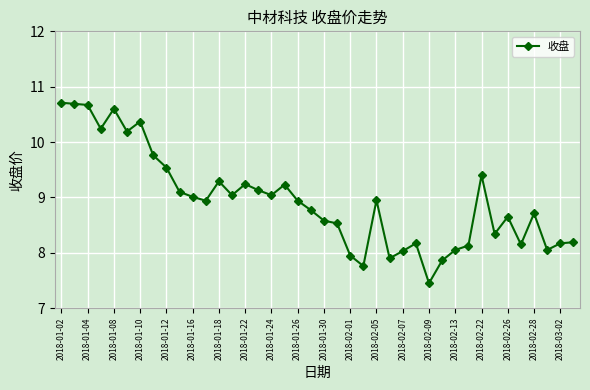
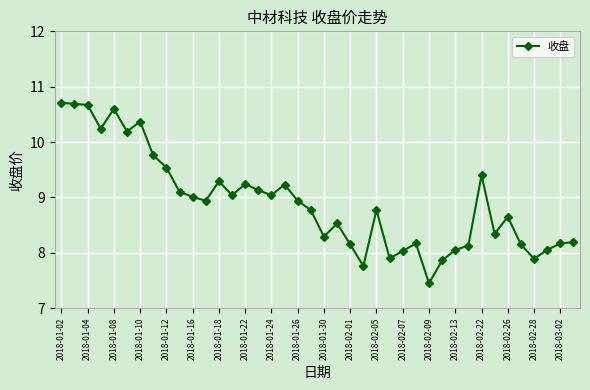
2018-01-30: 8.6 -> 8.3
2018-02-01: 8.0 -> 8.2
2018-02-05: 9.0 -> 8.8
2018-02-28: 8.7 -> 7.9
